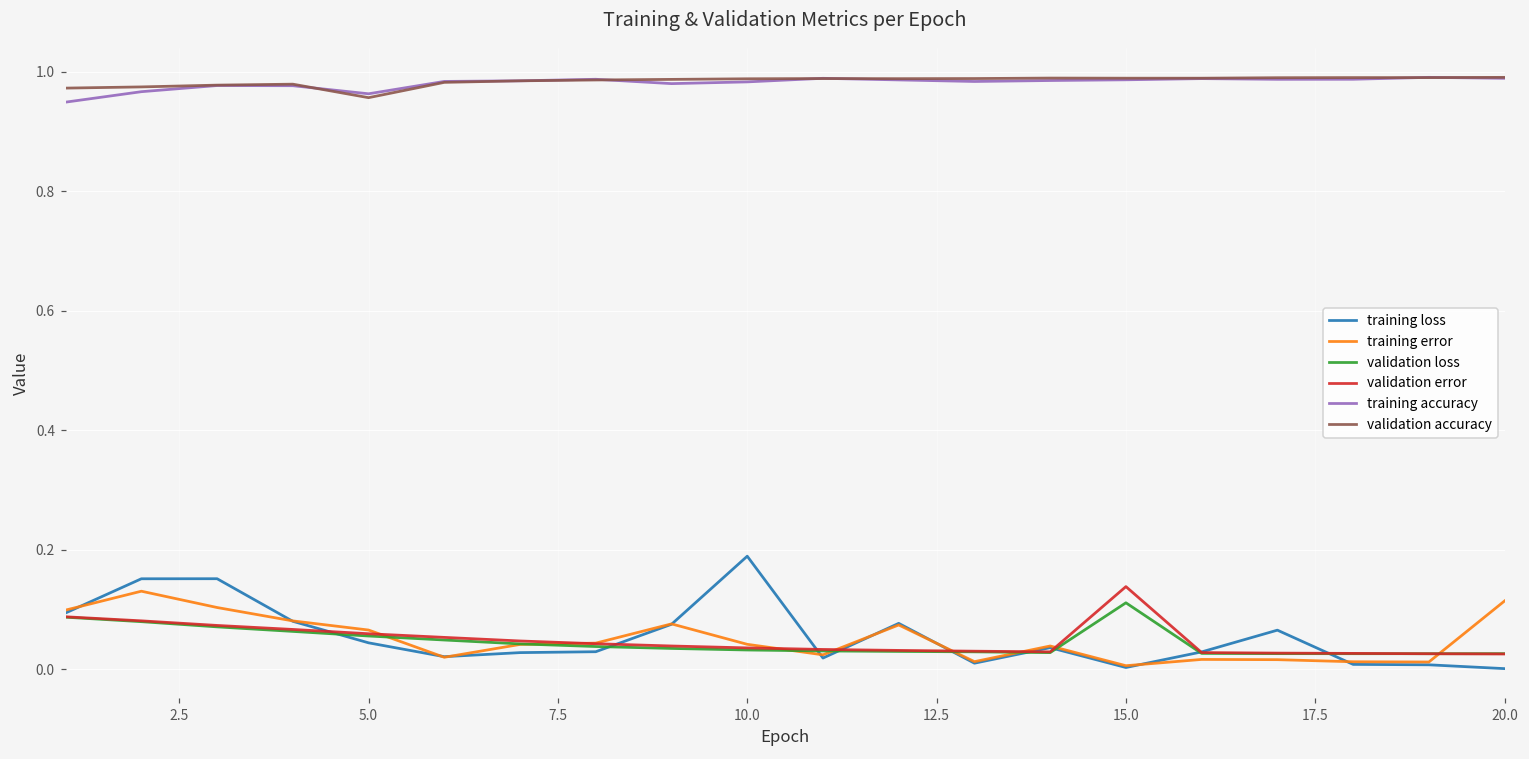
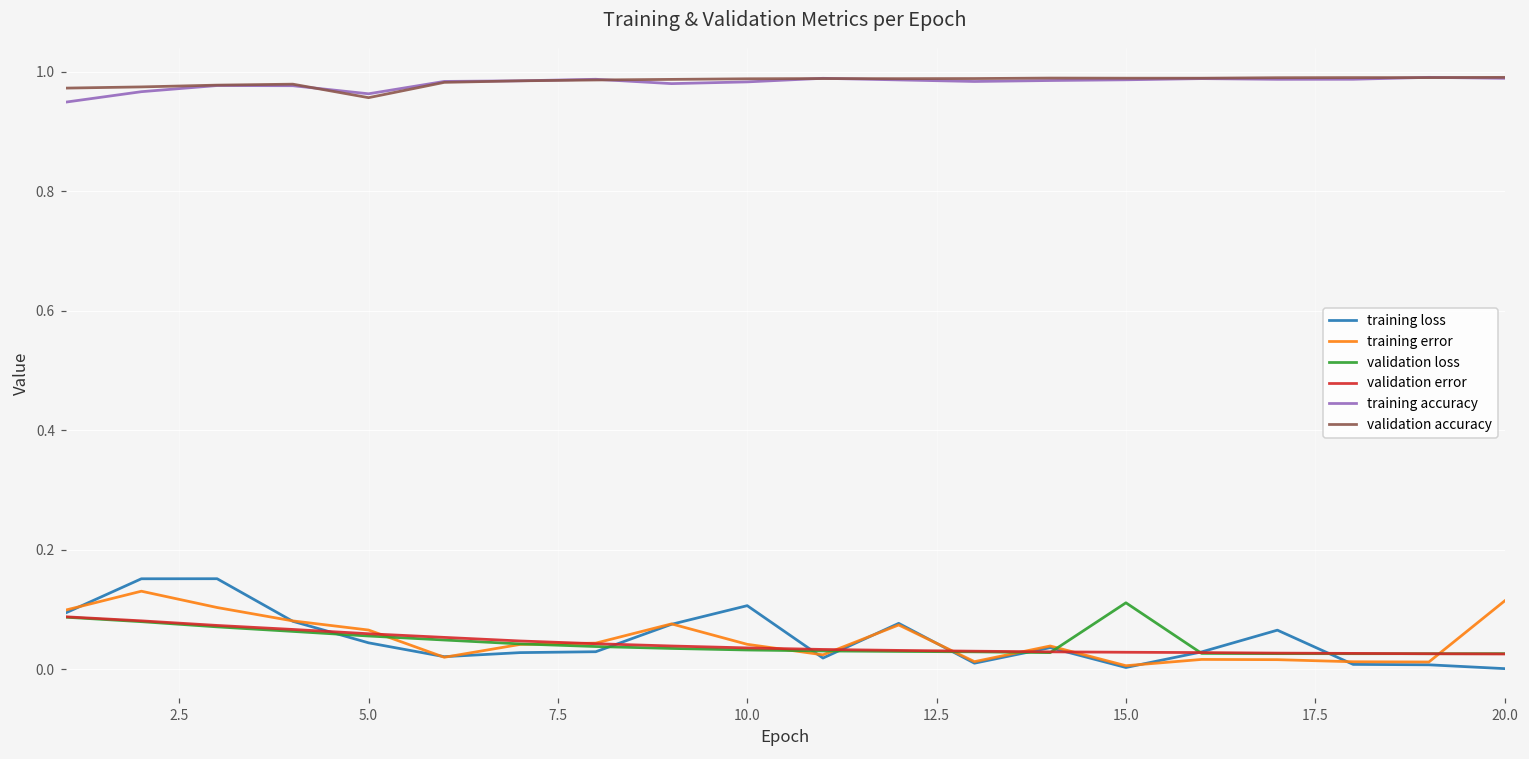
training loss, 10.0: 0.19 -> 0.11
validation error, 15.0: 0.14 -> 0.03
